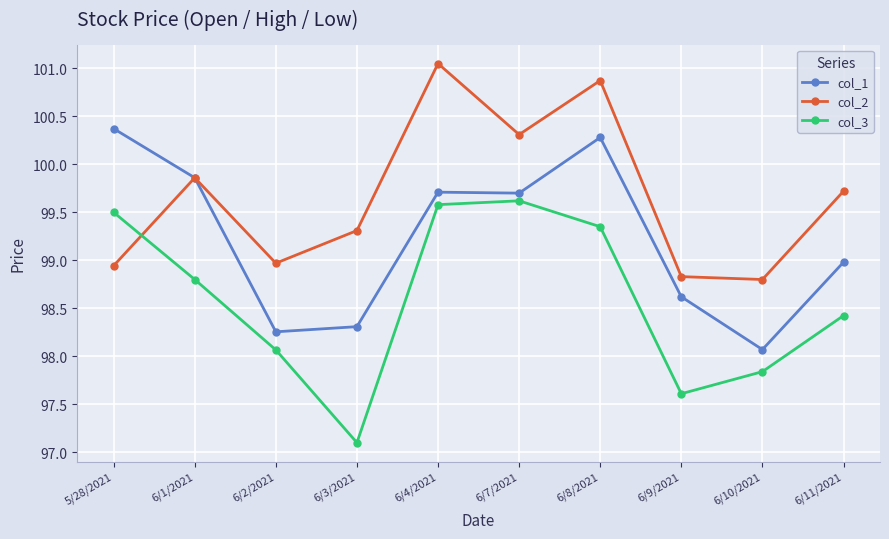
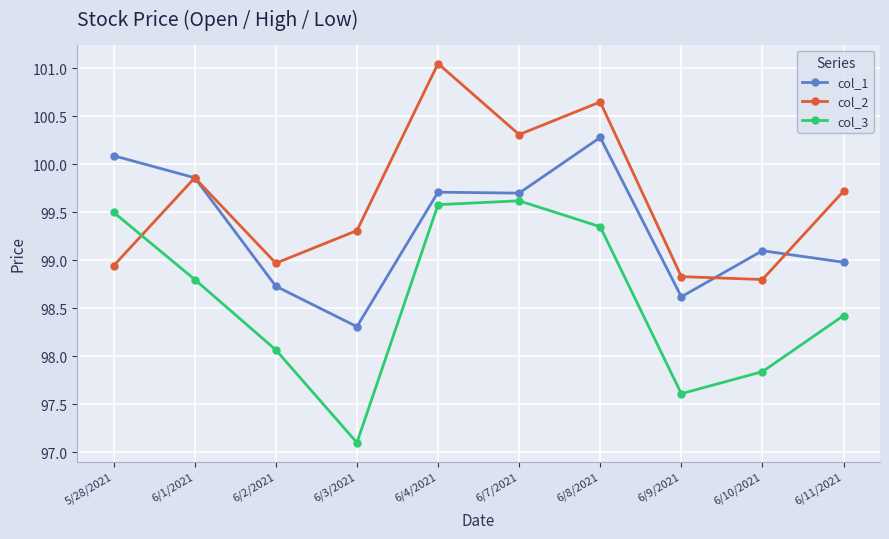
col_1, 5/28/2021: 100.4 -> 100.1
col_1, 6/2/2021: 98.3 -> 98.7
col_2, 6/8/2021: 100.9 -> 100.7
col_1, 6/10/2021: 98.1 -> 99.1
